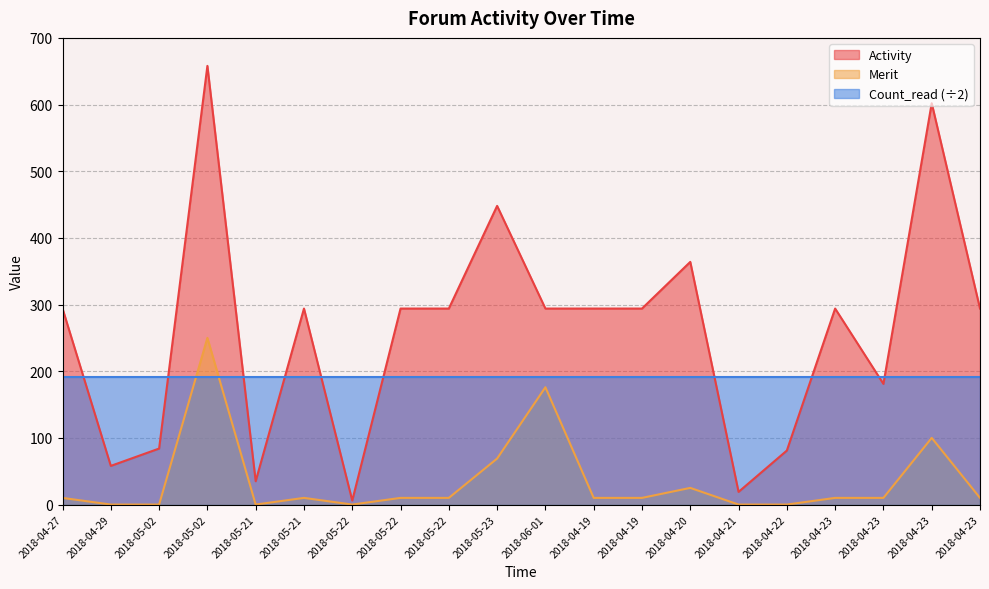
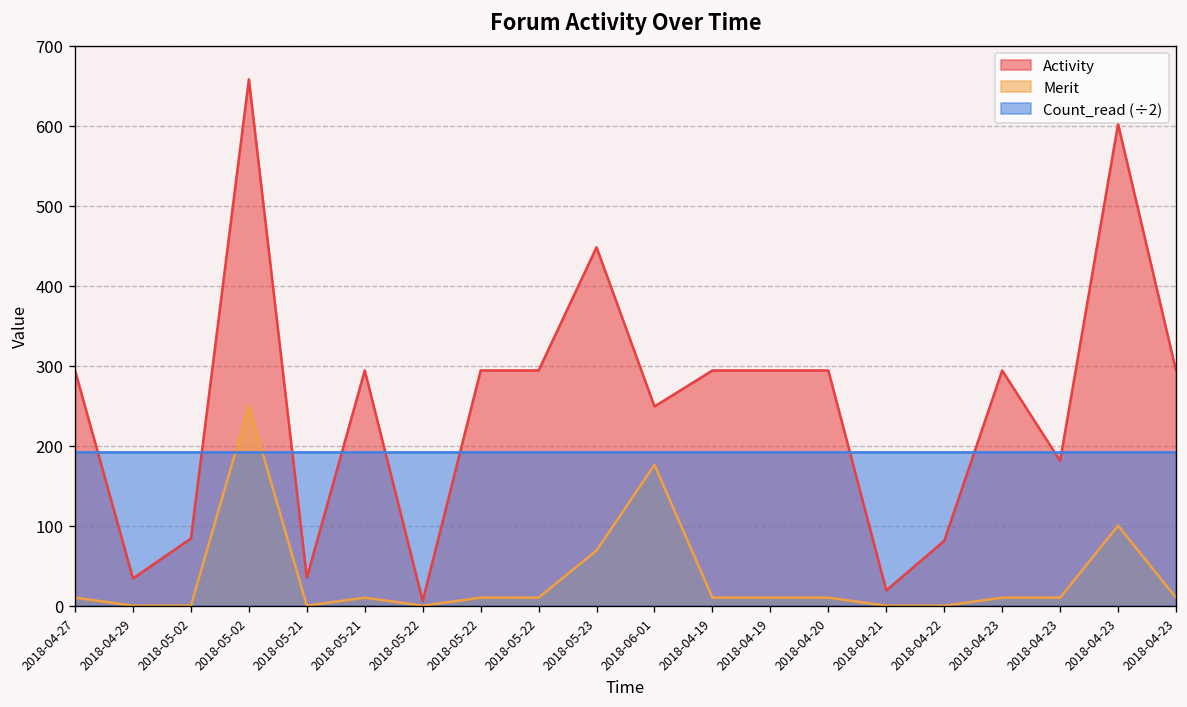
Activity, 2018-04-29: 60 -> 30
Activity, 2018-06-01: 290 -> 250
Activity, 2018-04-20: 360 -> 290
Merit, 2018-04-20: 30 -> 10
